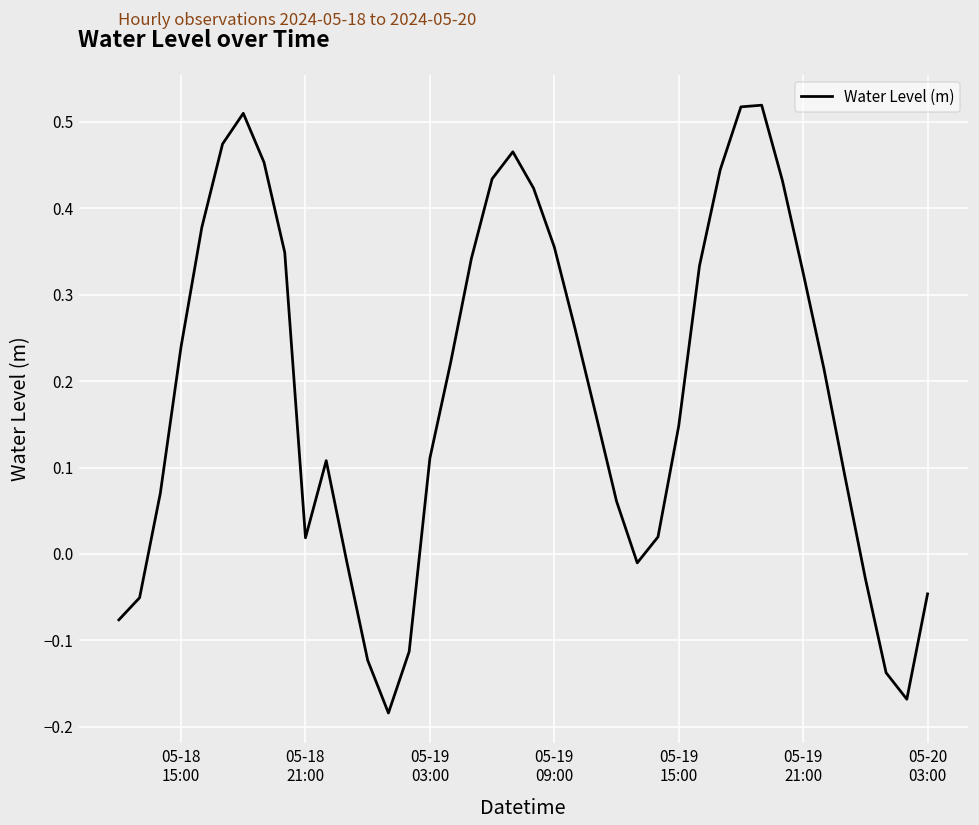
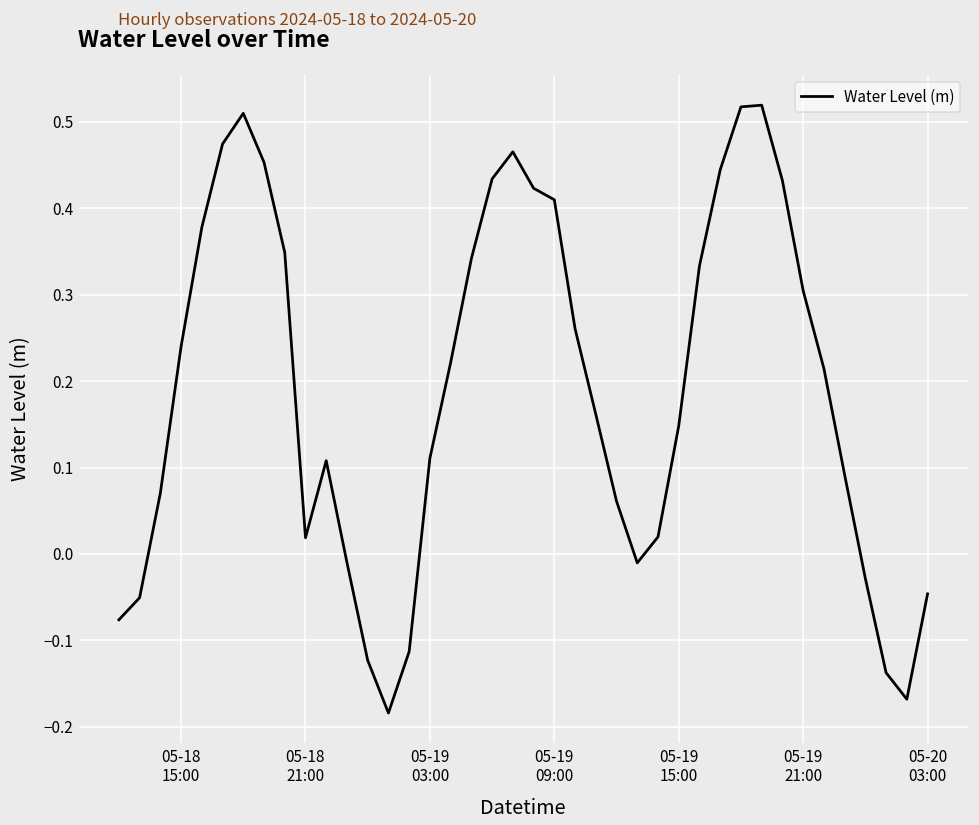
05-19 09:00: 0.36 -> 0.41
05-19 21:00: 0.33 -> 0.30
